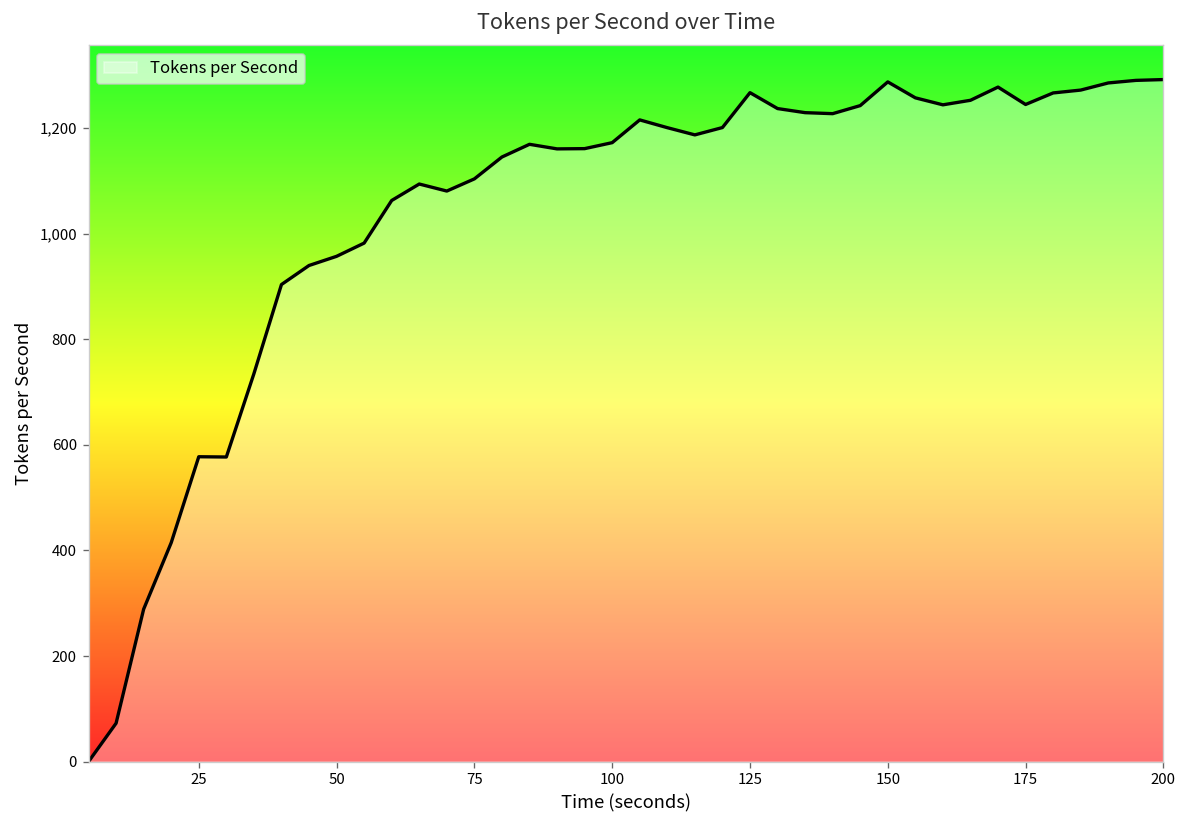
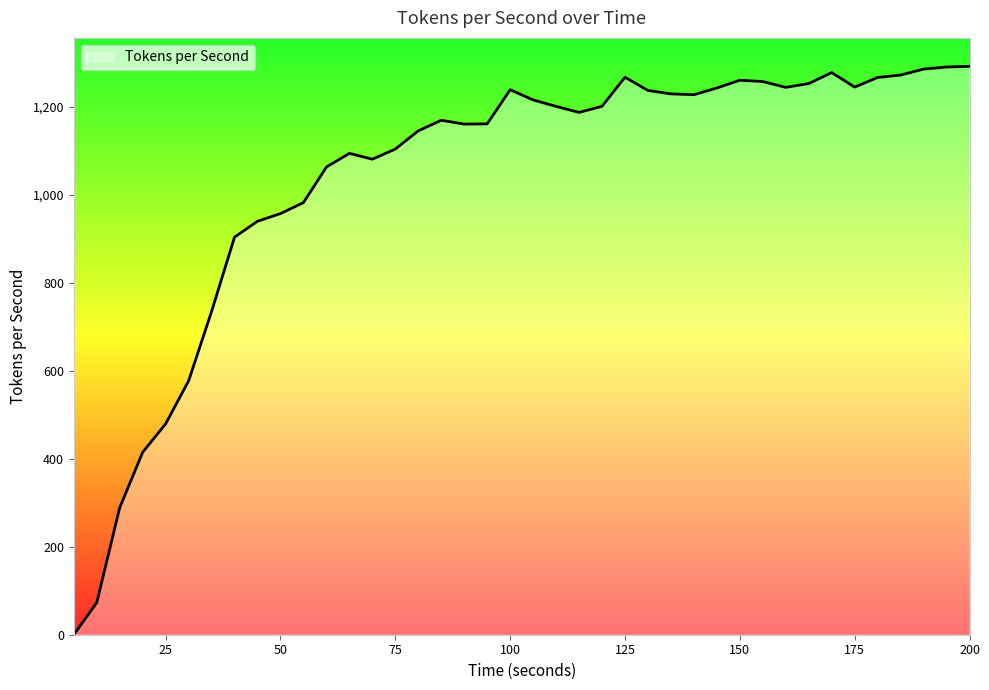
25: 580 -> 480
100: 1,170 -> 1,240
150: 1,290 -> 1,260
